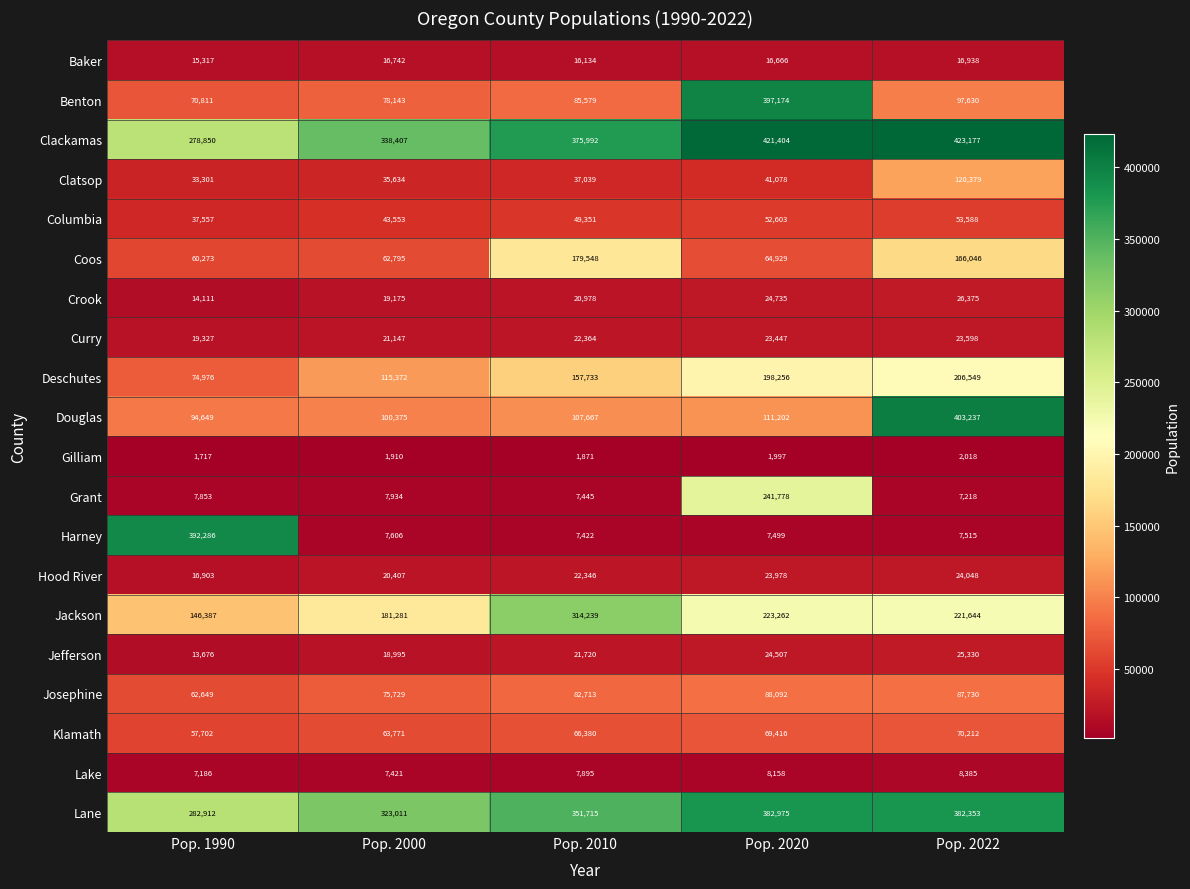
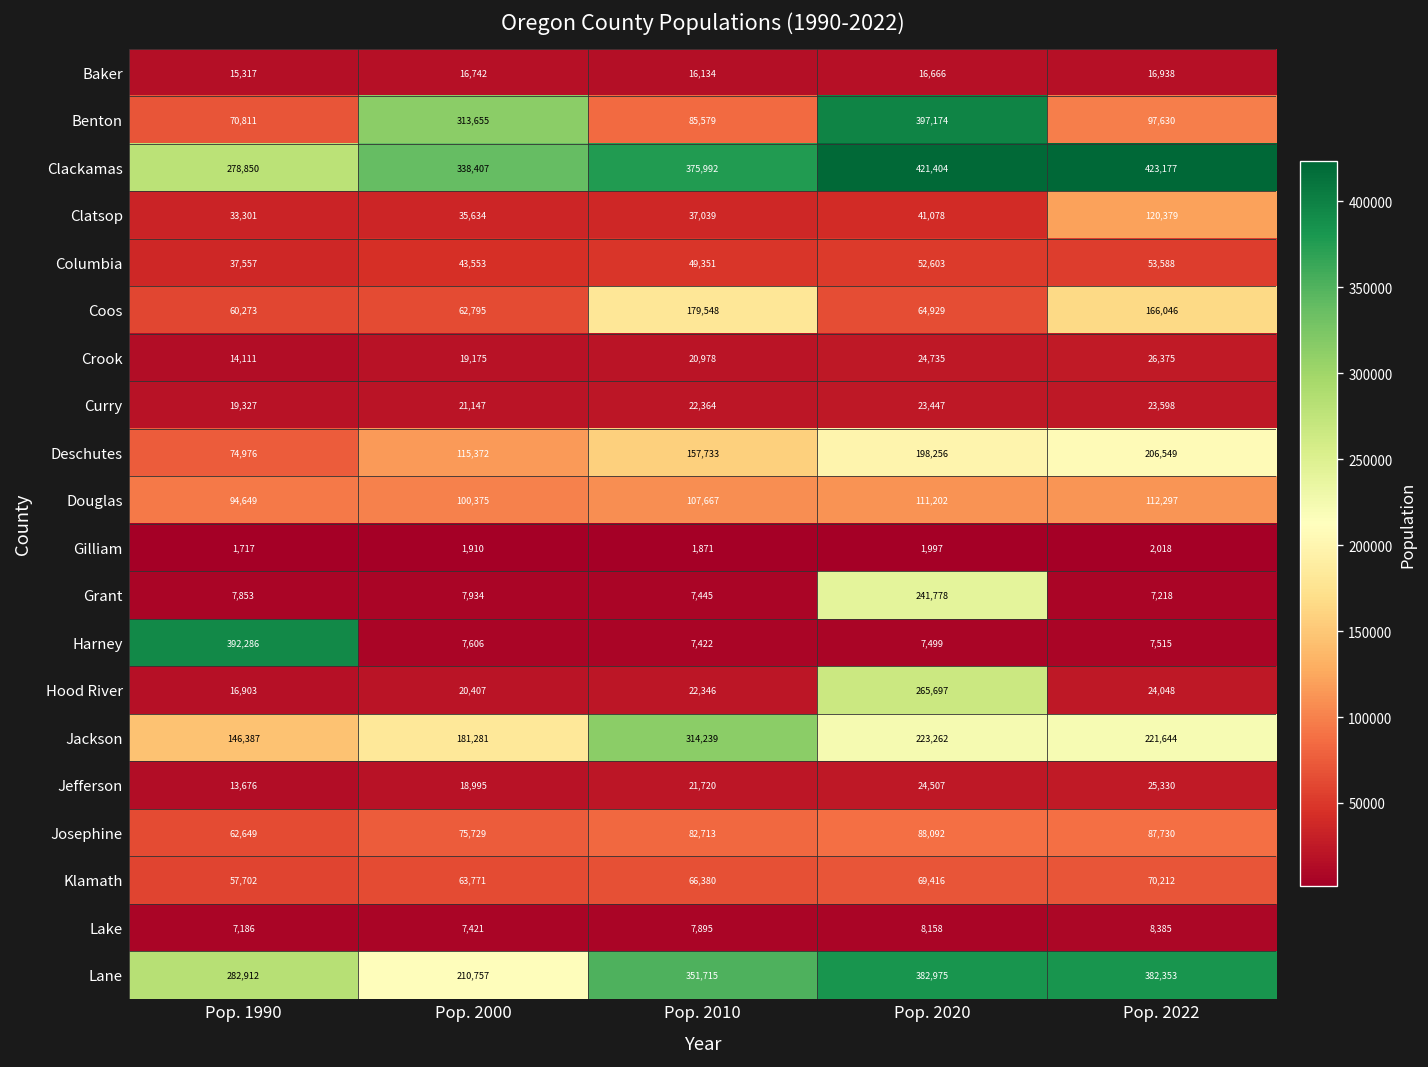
Benton, Pop. 2000: 78,143 -> 313,655
Douglas, Pop. 2022: 403,237 -> 112,297
Hood River, Pop. 2020: 23,978 -> 265,697
Lane, Pop. 2000: 323,011 -> 210,757
